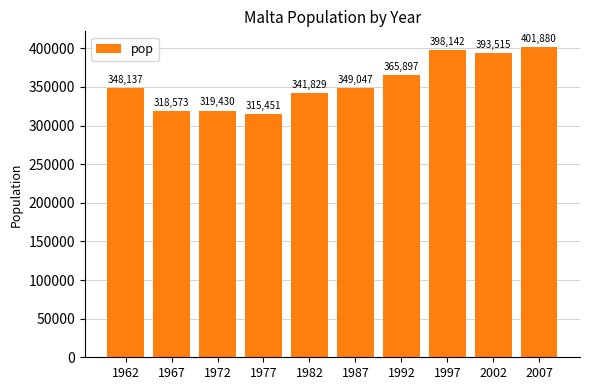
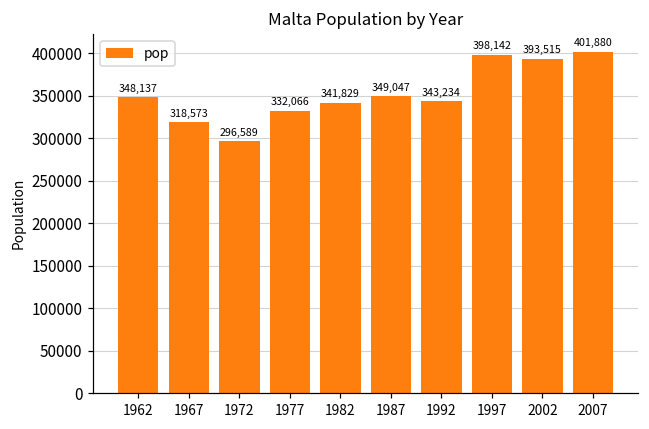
1972: 319,430 -> 296,589
1977: 315,451 -> 332,066
1992: 365,897 -> 343,234
